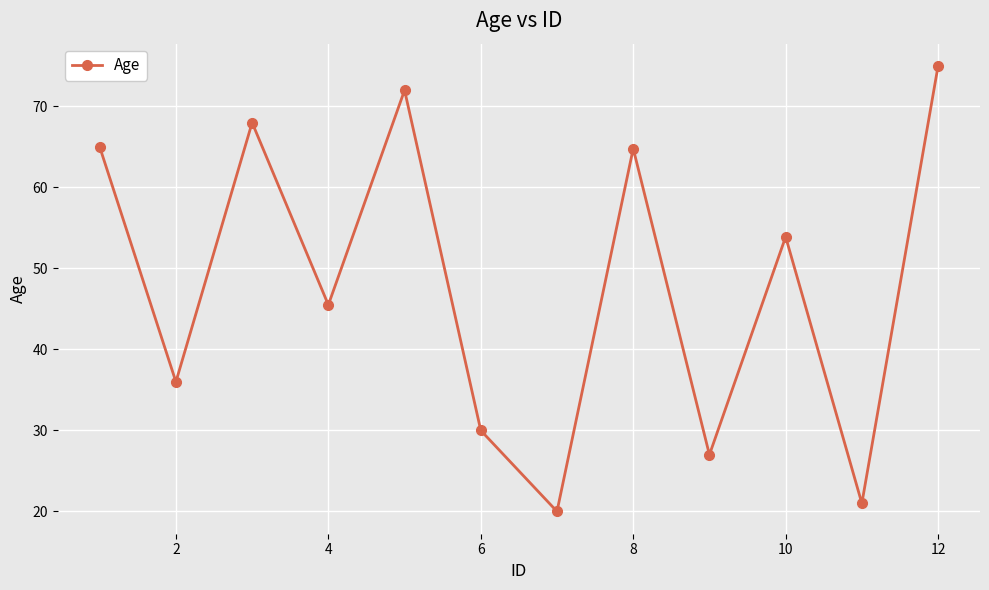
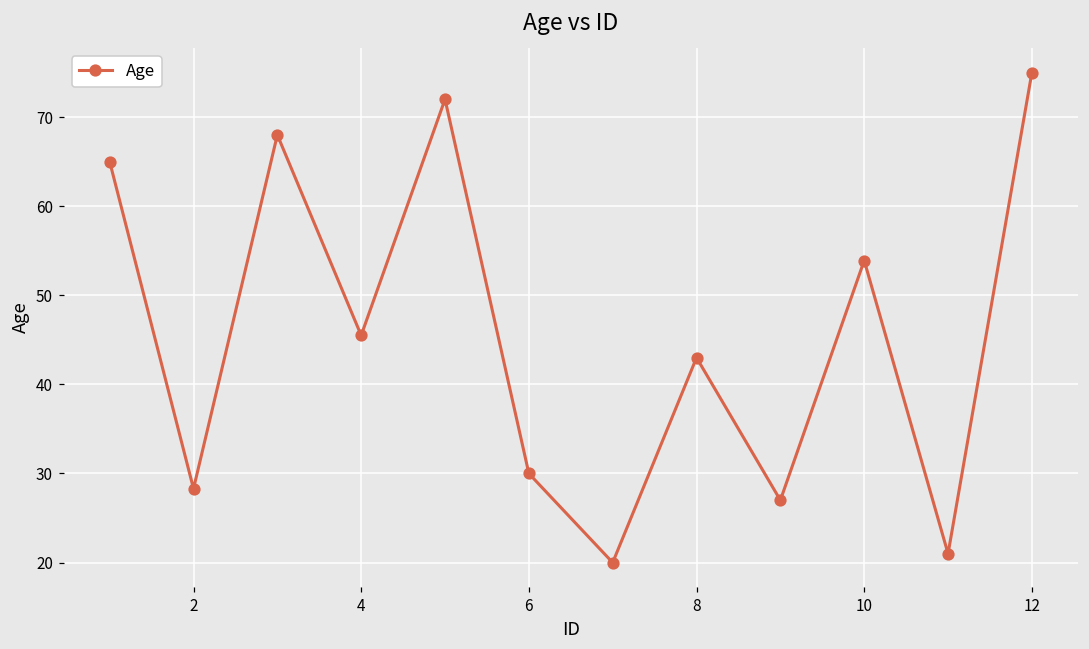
2: 36 -> 28
8: 65 -> 43
